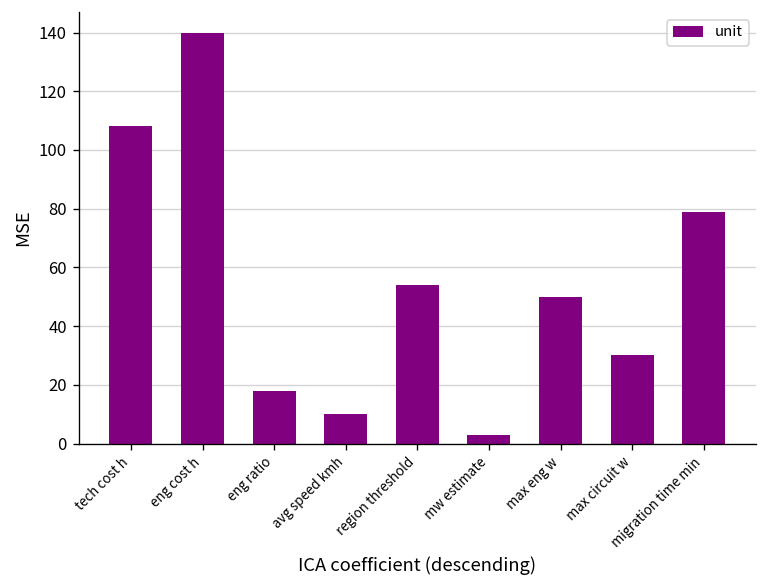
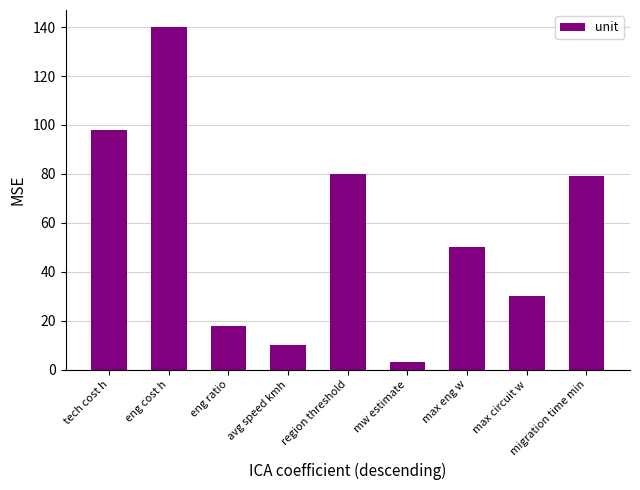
tech cost h: 108 -> 98
region threshold: 54 -> 80
